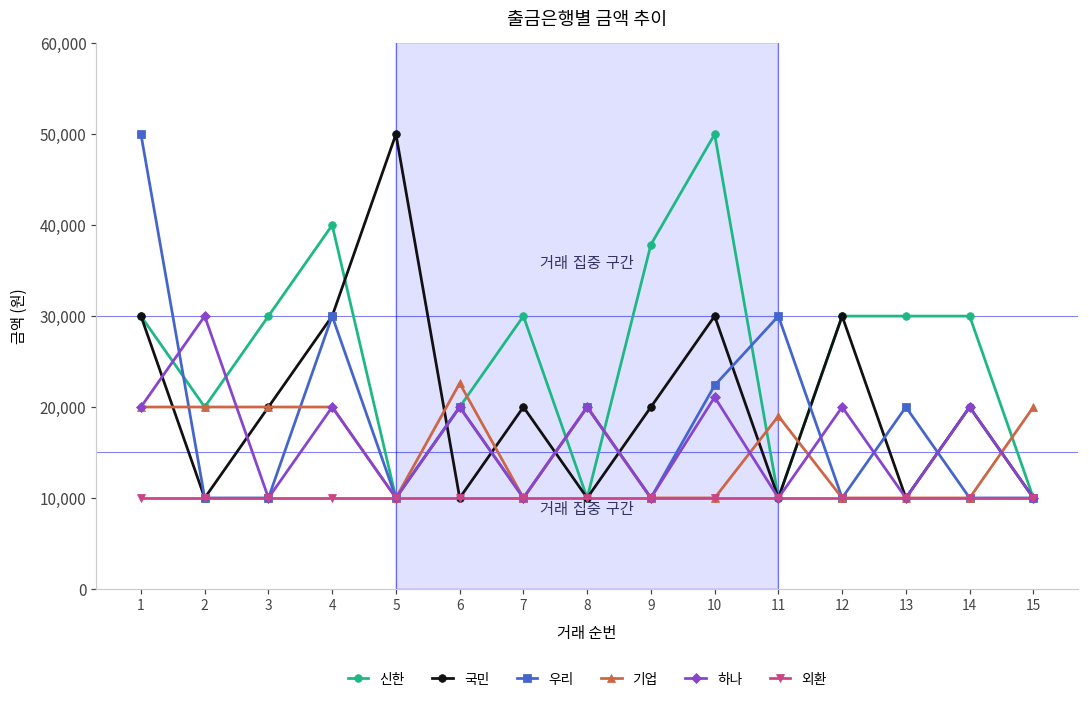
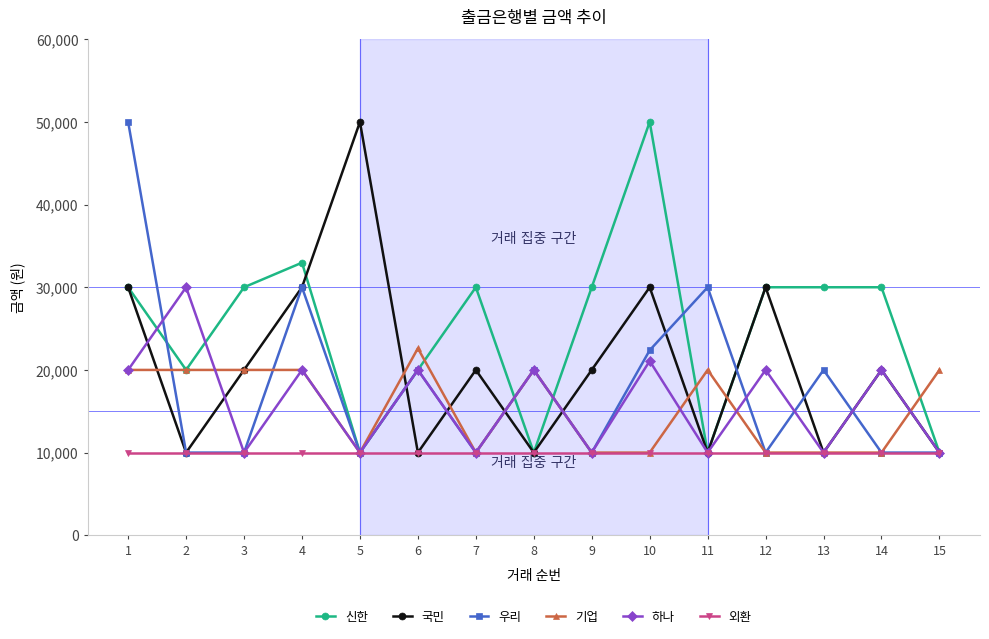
신한, 4: 40,000 -> 33,000
신한, 9: 38,000 -> 30,000
기업, 11: 19,000 -> 20,000
